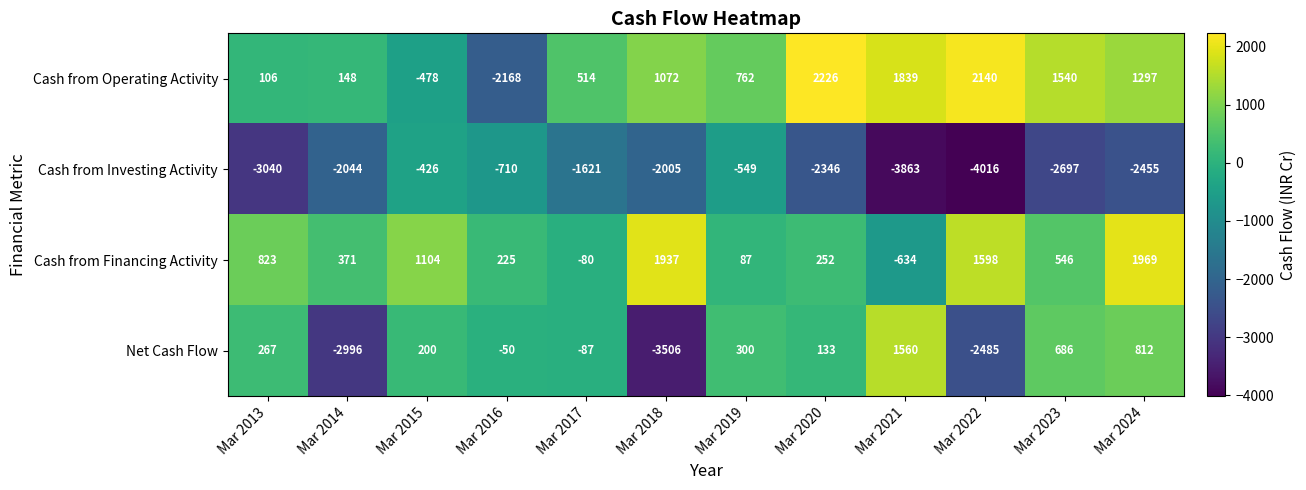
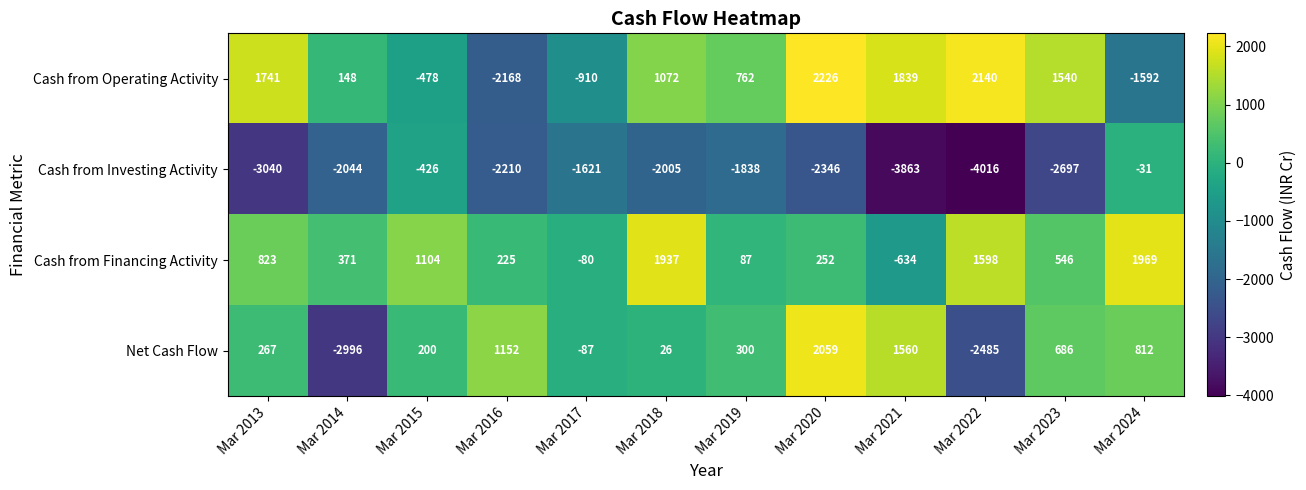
Cash from Operating Activity, Mar 2013: 106 -> 1741
Cash from Operating Activity, Mar 2017: 514 -> -910
Cash from Operating Activity, Mar 2024: 1297 -> -1592
Cash from Investing Activity, Mar 2016: -710 -> -2210
Cash from Investing Activity, Mar 2019: -549 -> -1838
Cash from Investing Activity, Mar 2024: -2455 -> -31
Net Cash Flow, Mar 2016: -50 -> 1152
Net Cash Flow, Mar 2018: -3506 -> 26
Net Cash Flow, Mar 2020: 133 -> 2059
